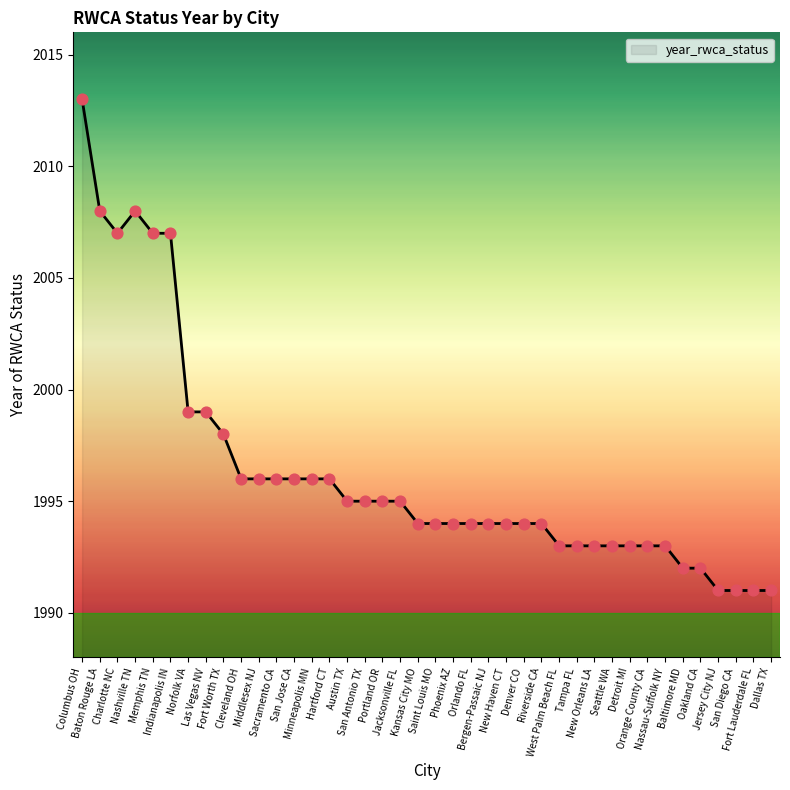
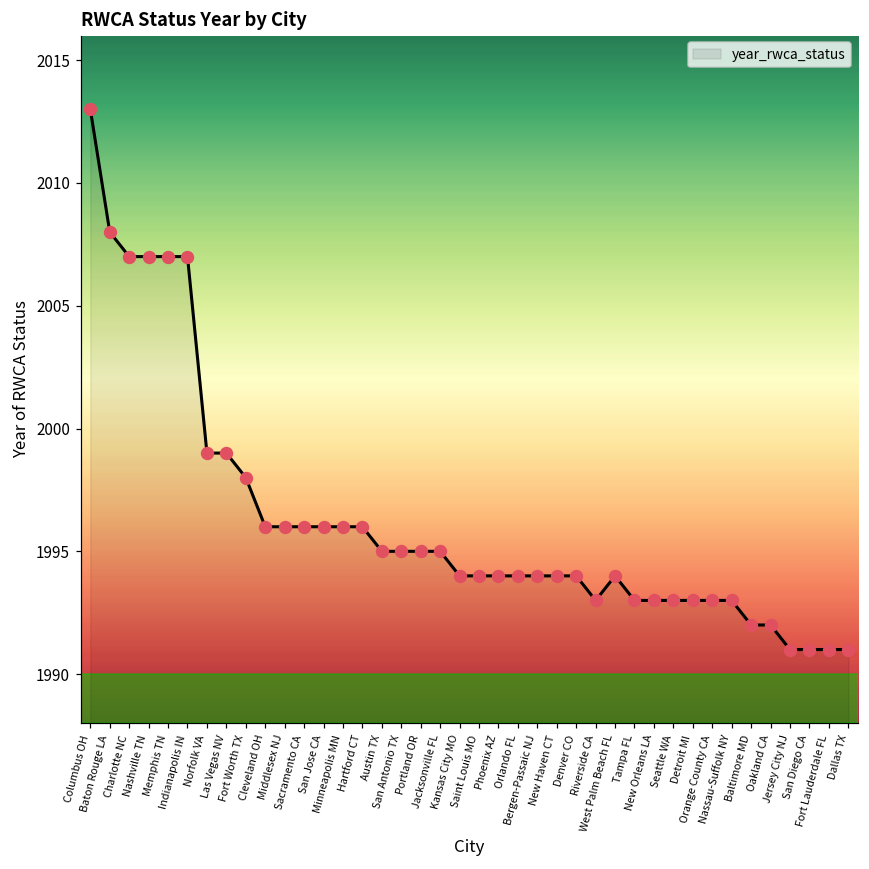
Nashville TN: 2008 -> 2007
Riverside CA: 1994 -> 1993
West Palm Beach FL: 1993 -> 1994
